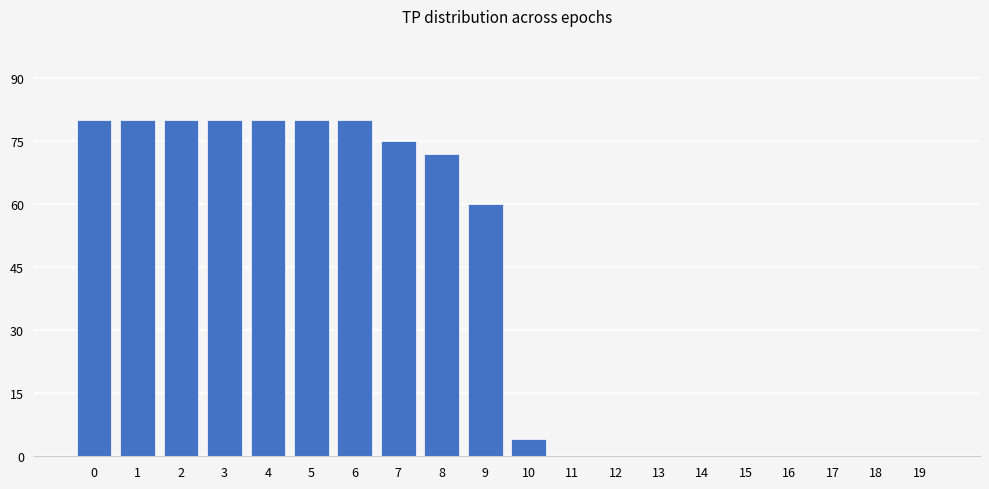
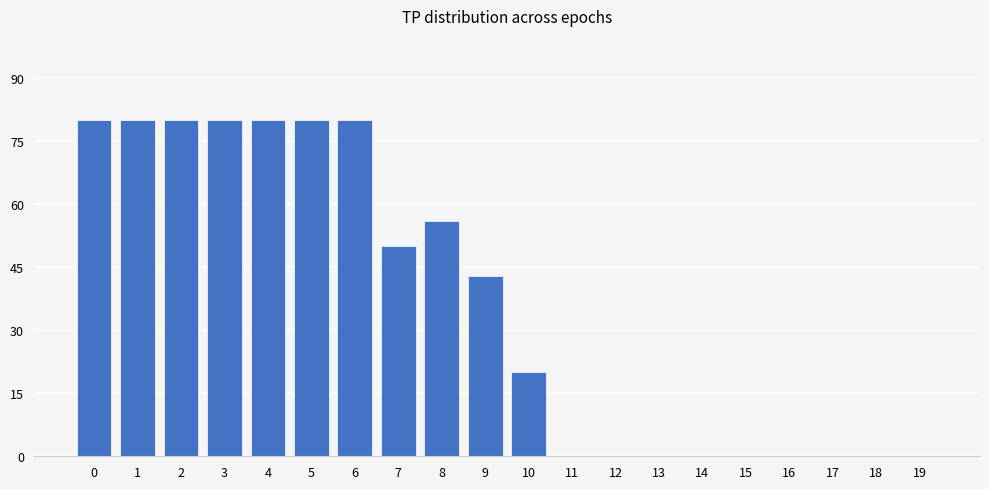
7: 75 -> 50
8: 72 -> 56
9: 60 -> 43
10: 4 -> 20
